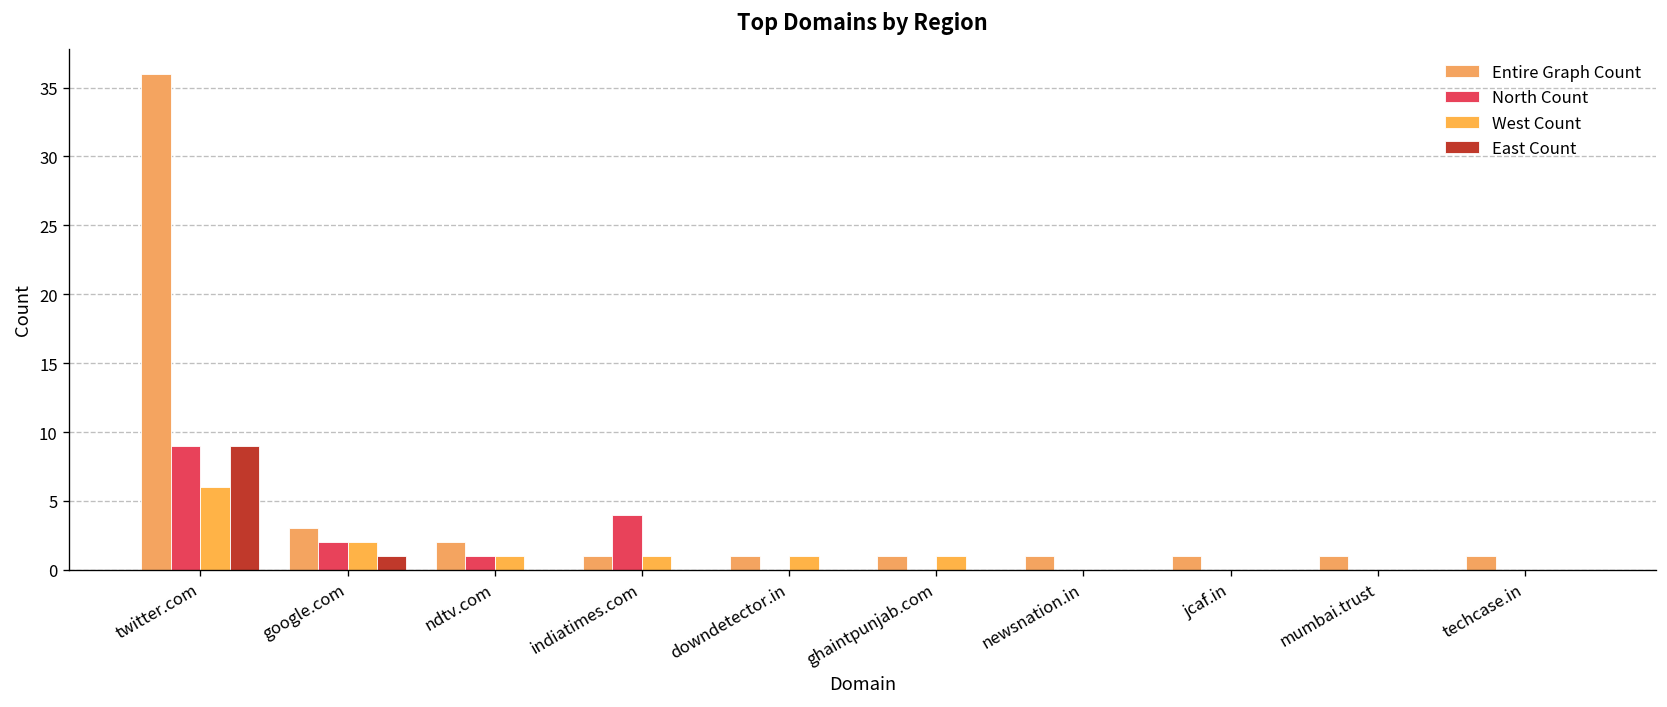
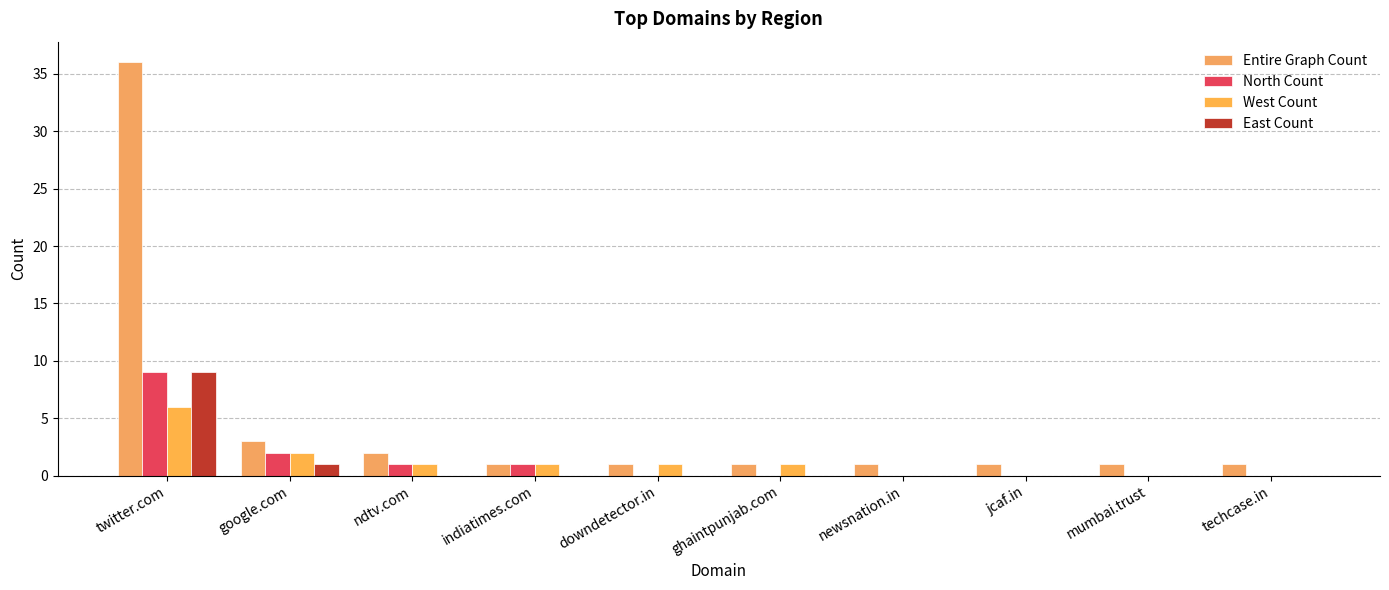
North Count, indiatimes.com: 4 -> 1
